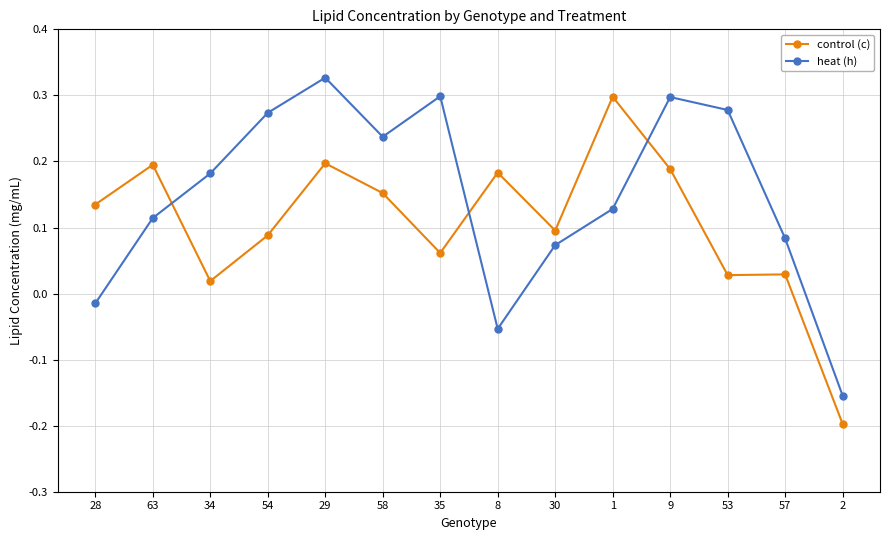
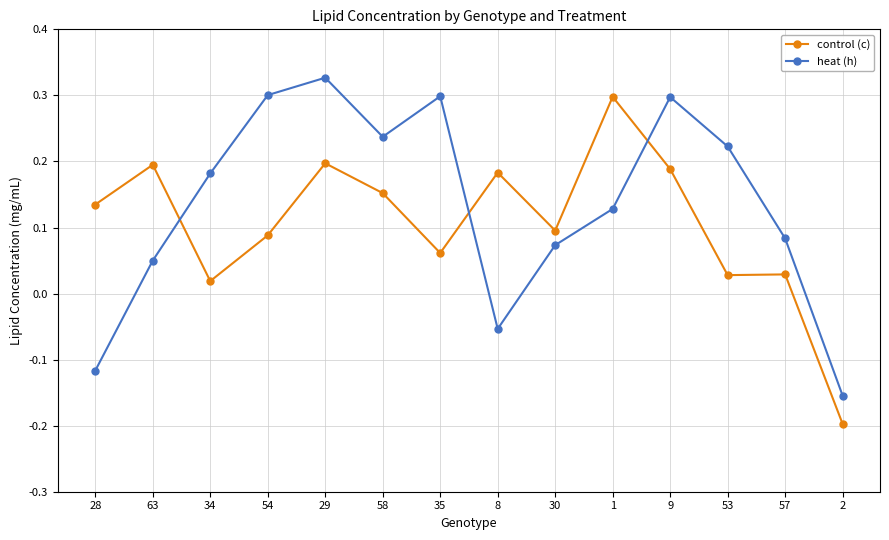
heat (h), 28: -0.01 -> -0.12
heat (h), 63: 0.11 -> 0.05
heat (h), 54: 0.27 -> 0.30
heat (h), 53: 0.28 -> 0.22
